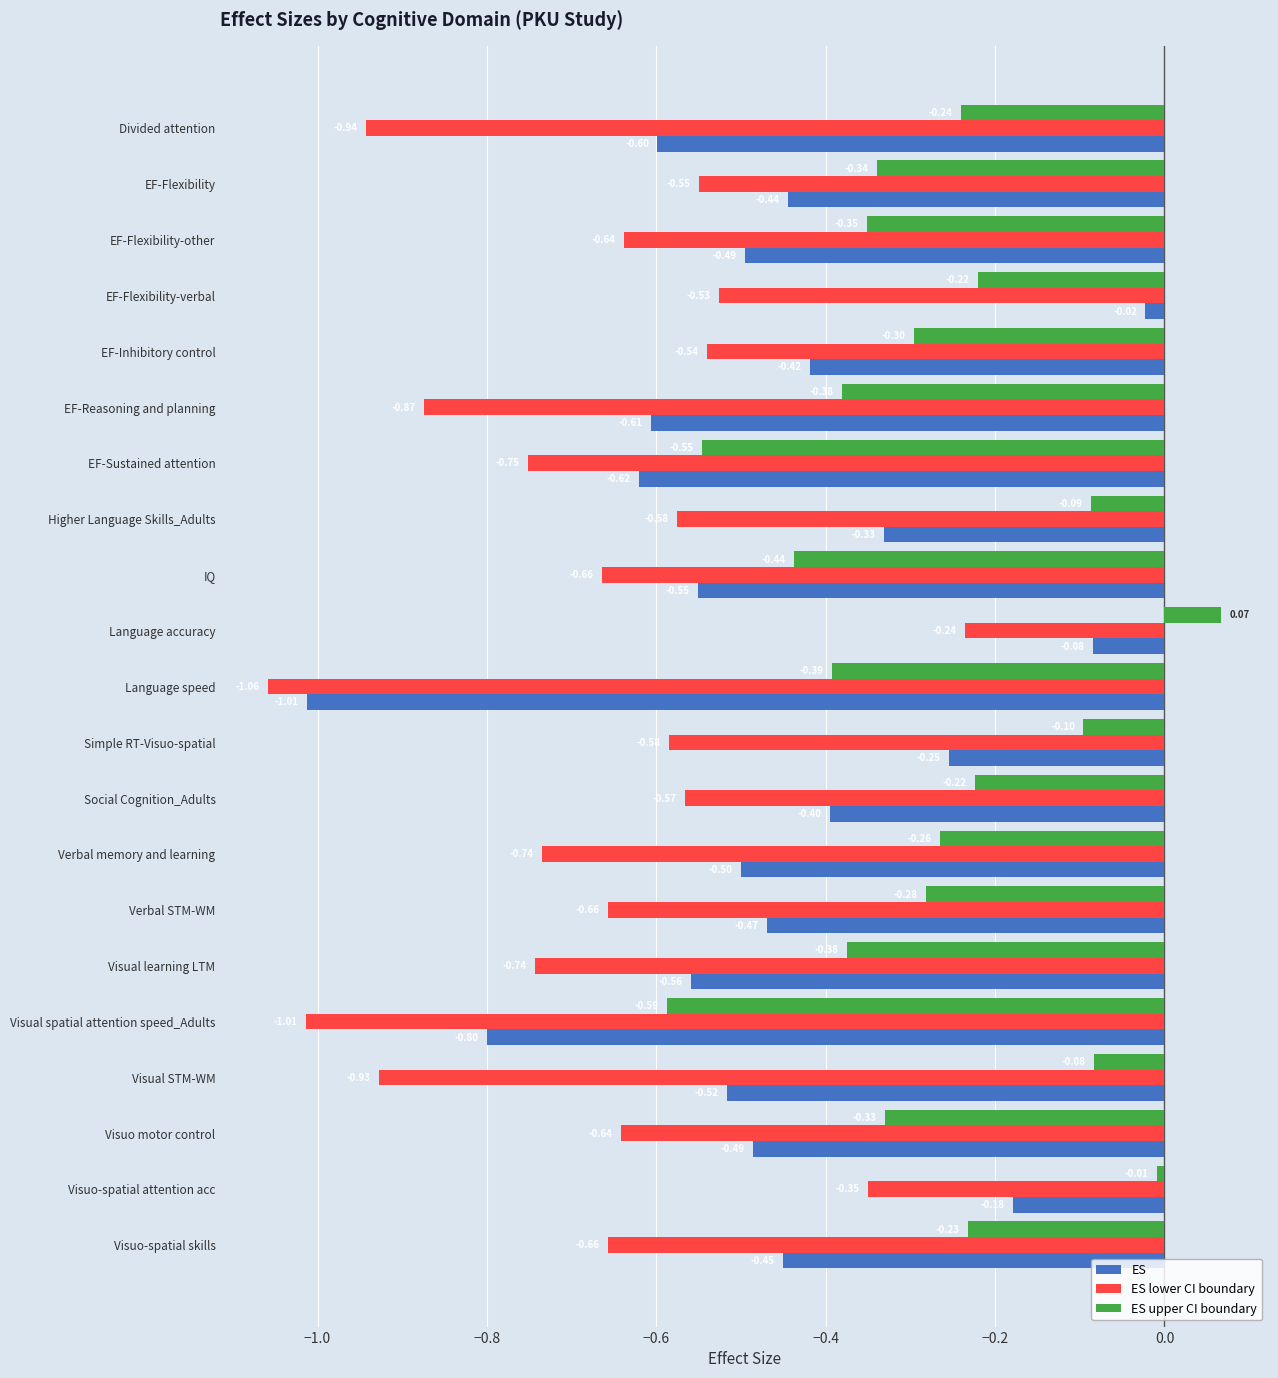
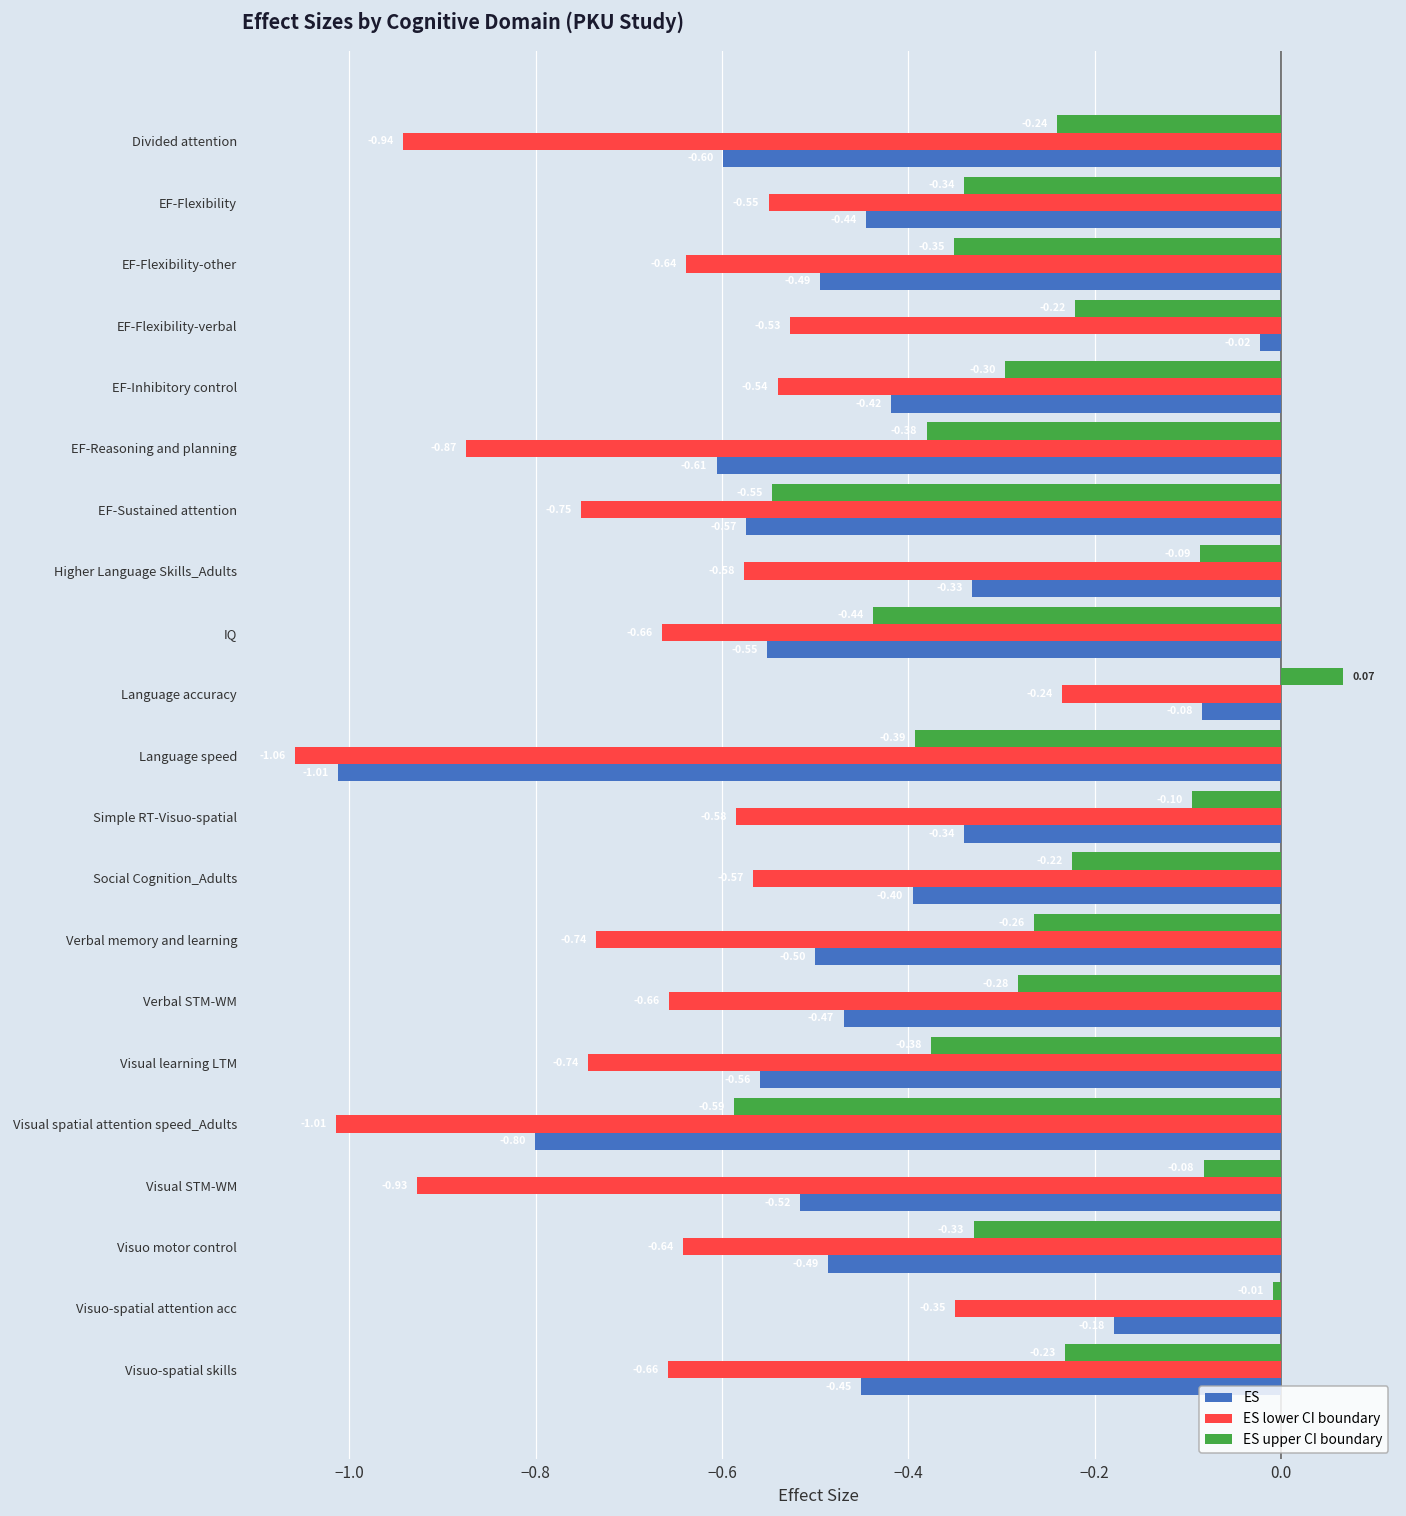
ES, EF-Sustained attention: -0.62 -> -0.57
ES, Simple RT-Visuo-spatial: -0.25 -> -0.34
